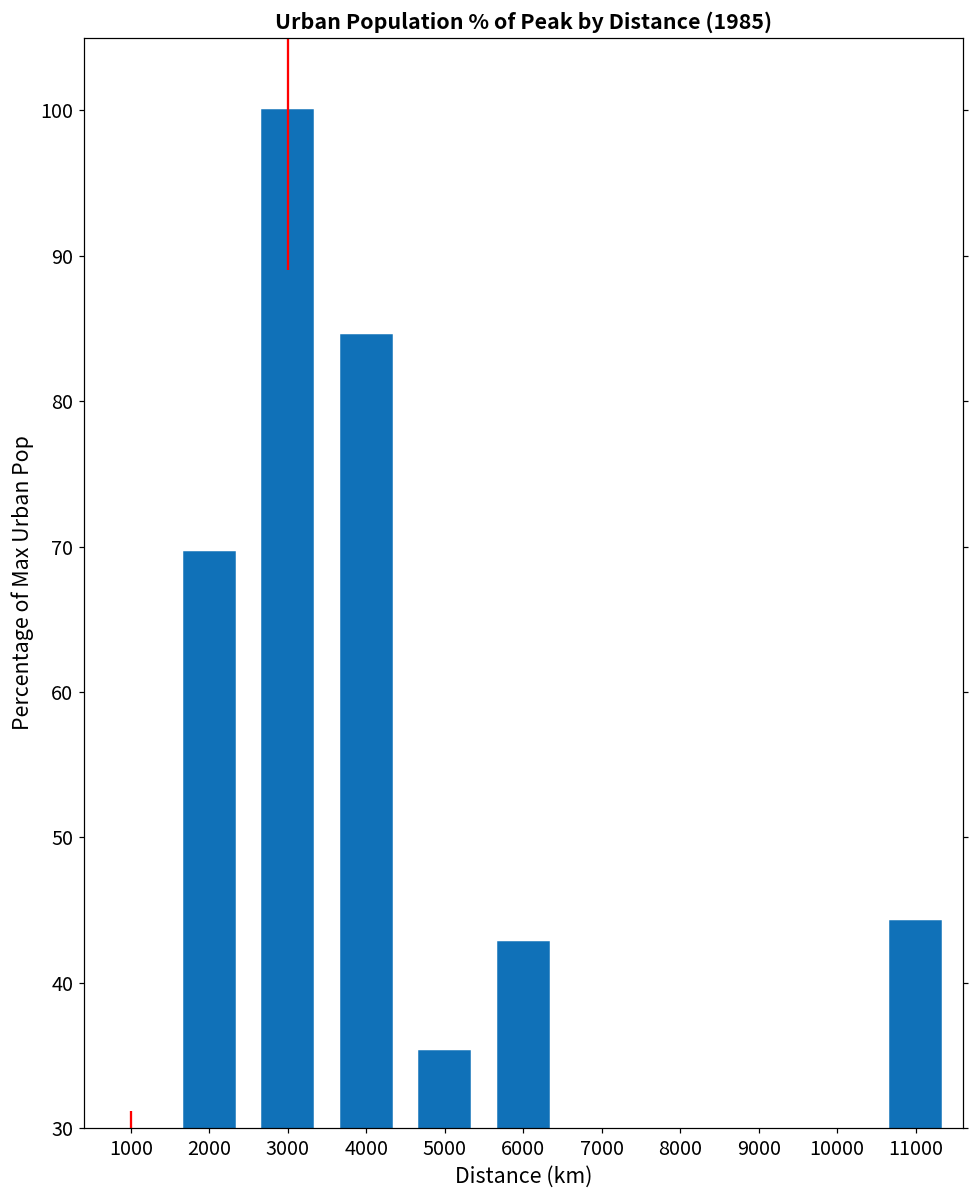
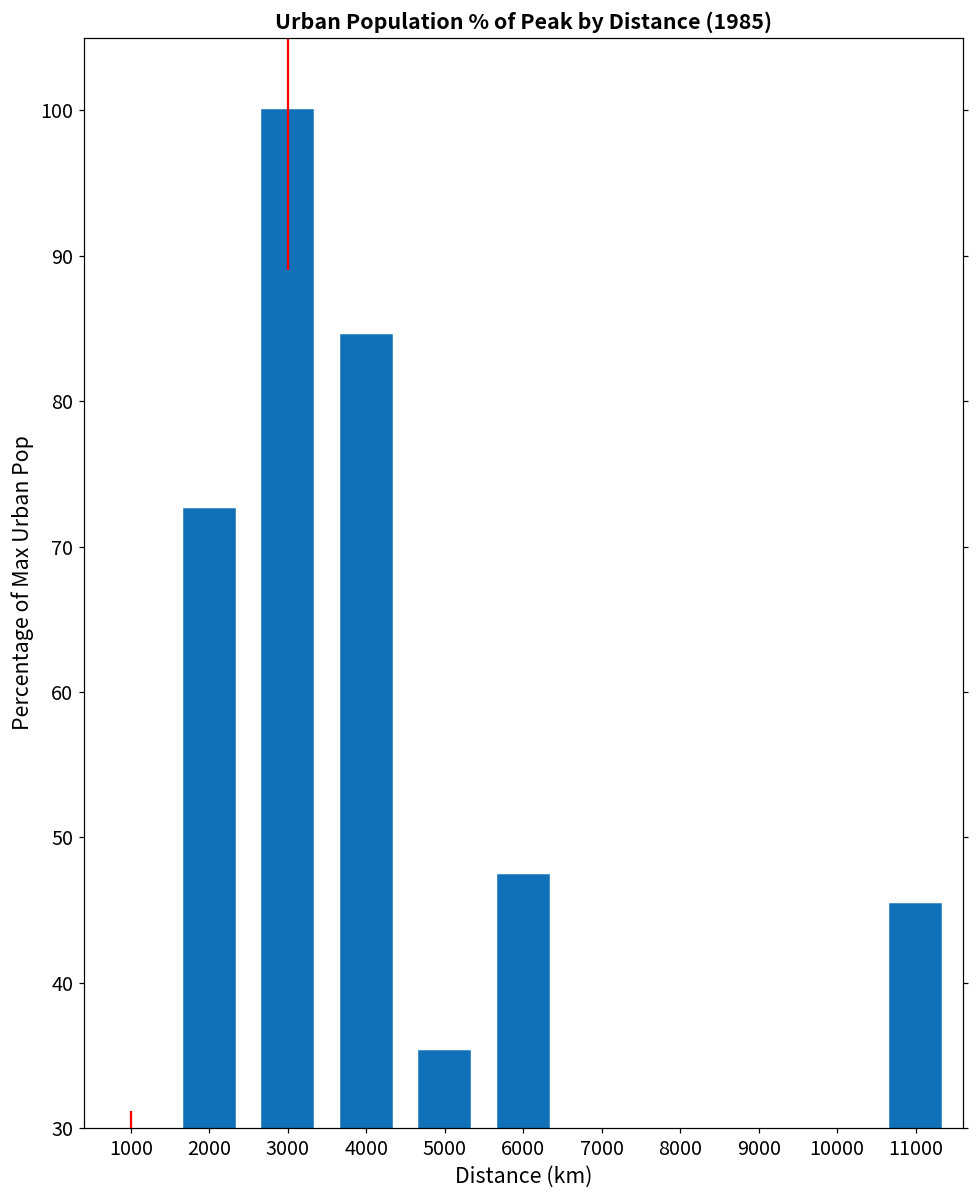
2000: 69.6 -> 72.6
6000: 42.8 -> 47.4
11000: 44.3 -> 45.4
